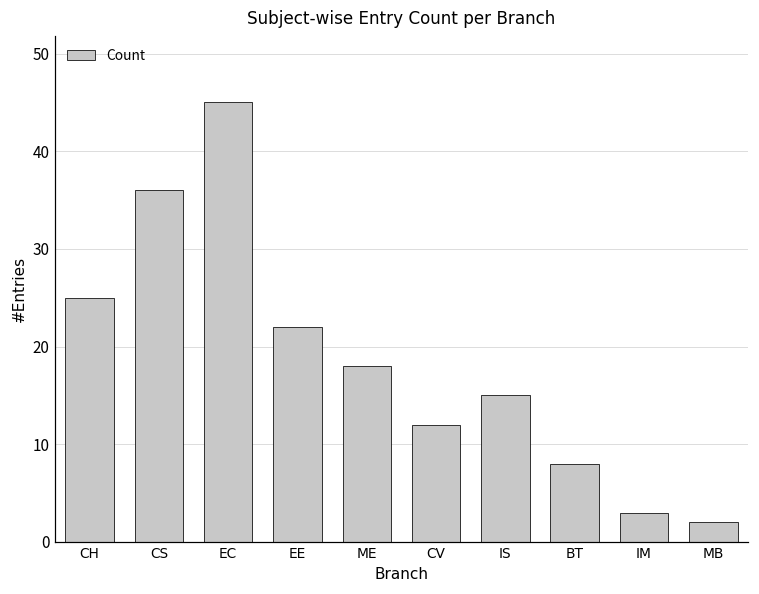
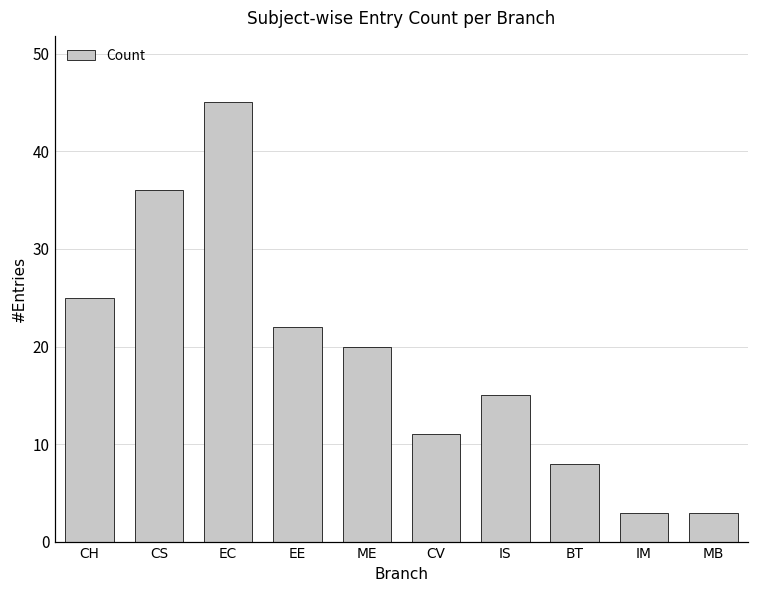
ME: 18 -> 20
CV: 12 -> 11
MB: 2 -> 3
